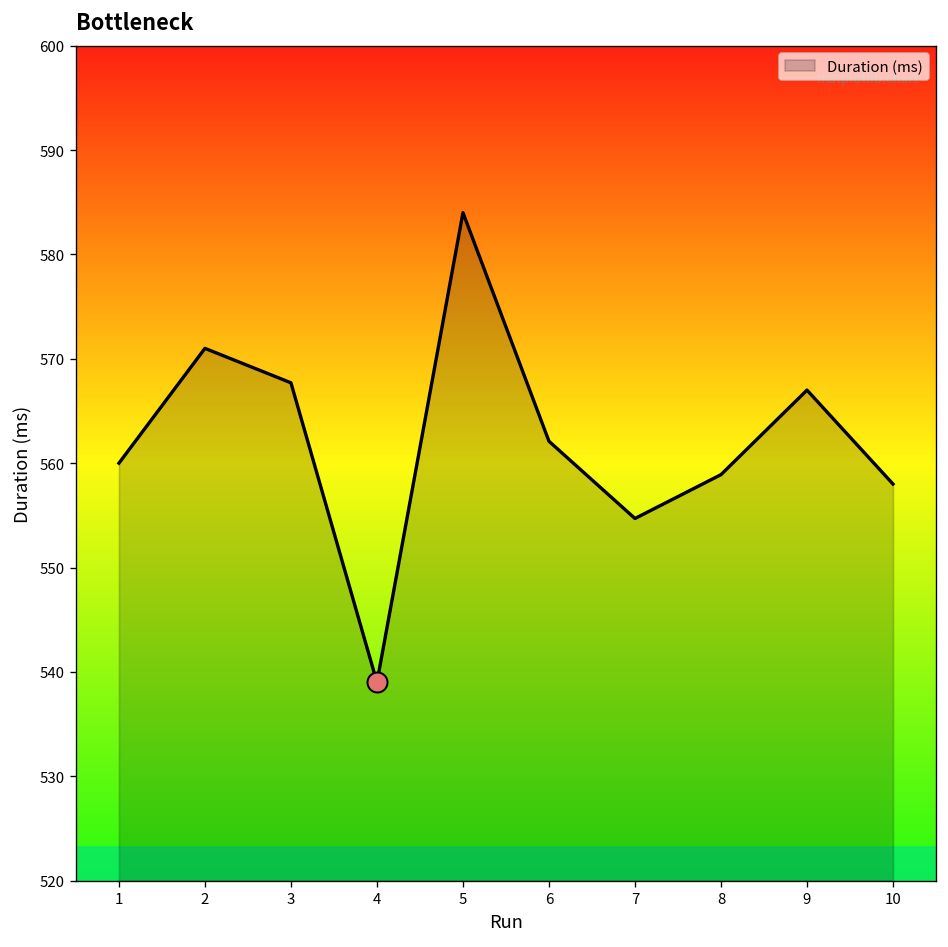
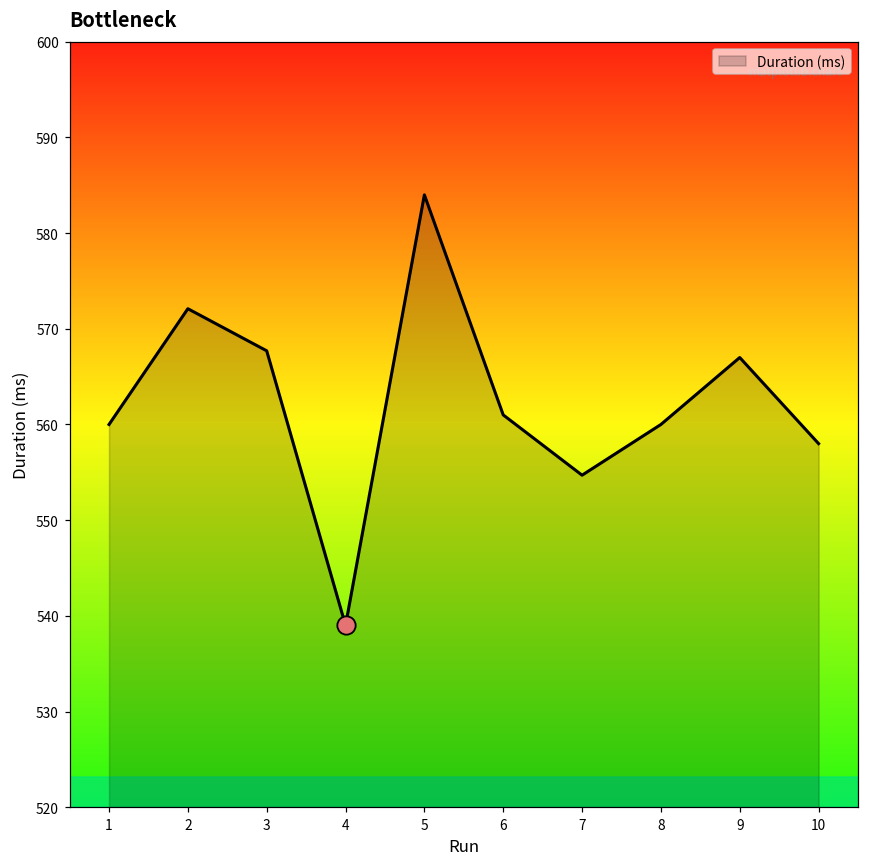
Duration (ms), 2: 571 -> 572
Duration (ms), 6: 562 -> 561
Duration (ms), 8: 559 -> 560
